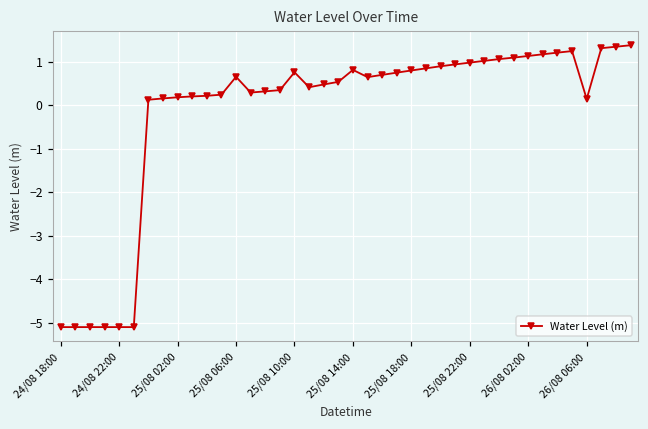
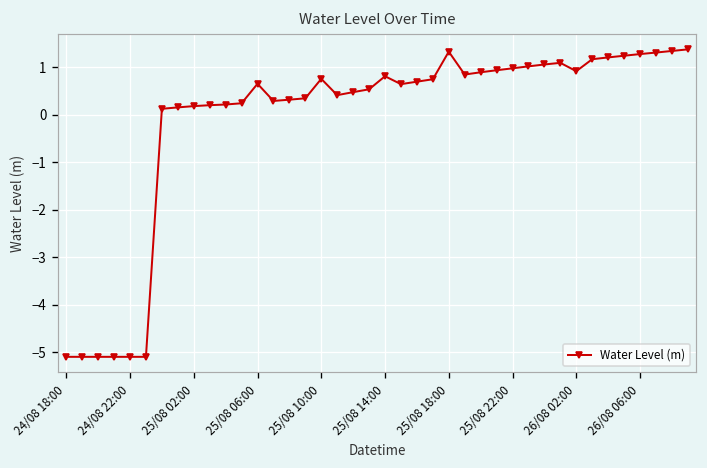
25/08 18:00: 0.8 -> 1.3
26/08 02:00: 1.1 -> 0.9
26/08 06:00: 0.1 -> 1.3
